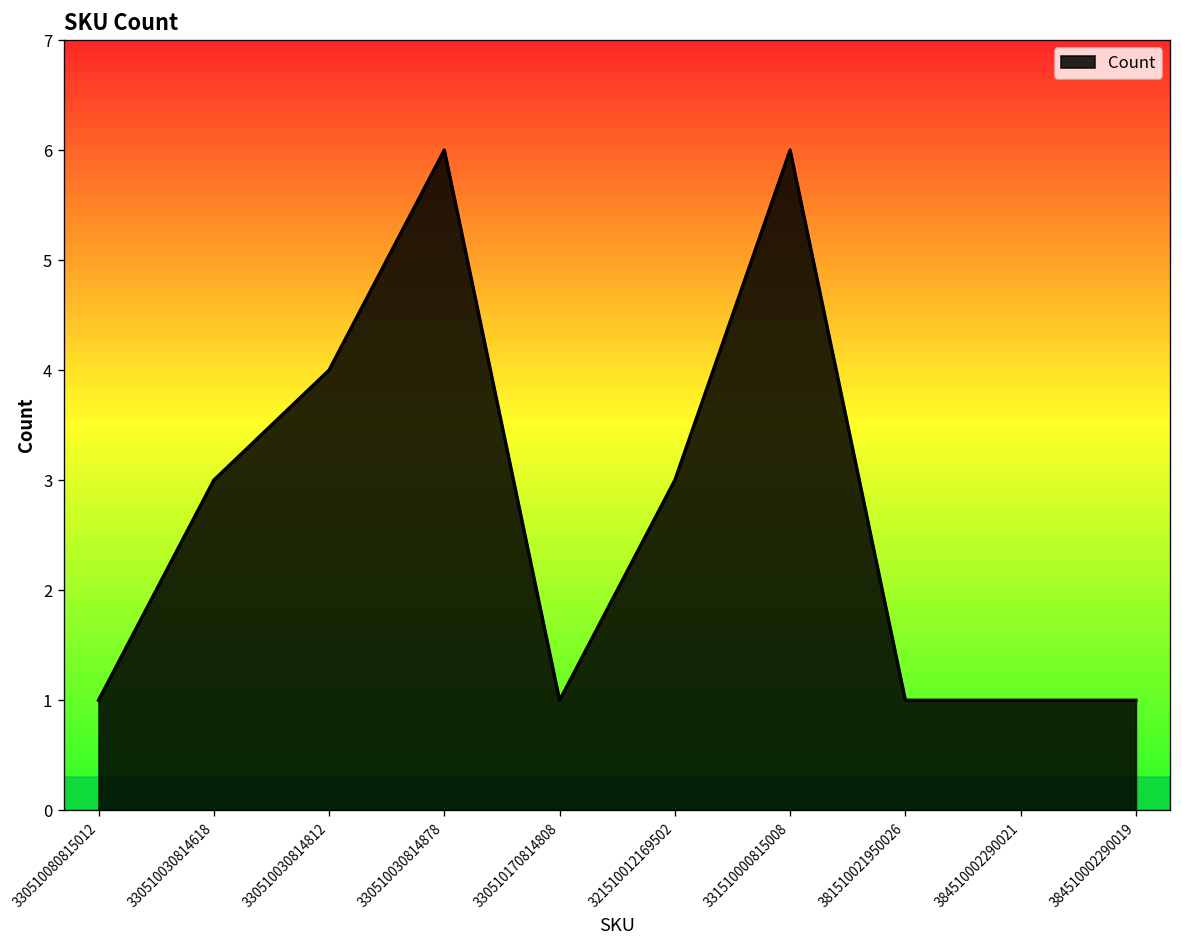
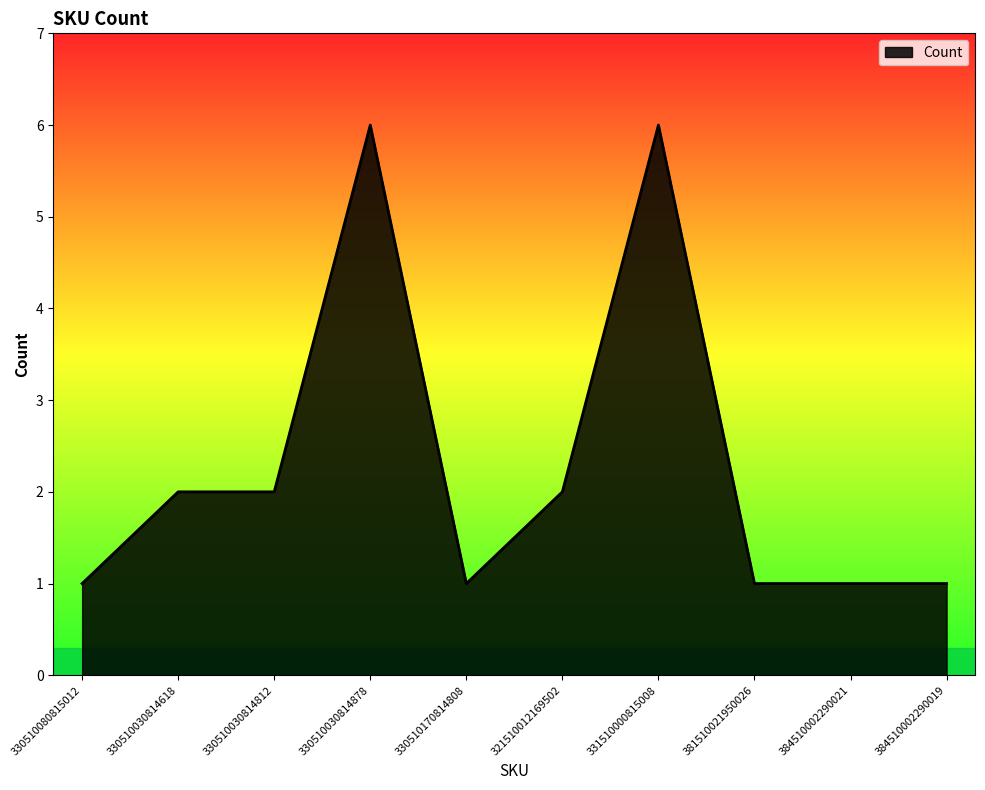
330510030814618: 3 -> 2
330510030814812: 4 -> 2
321510012169502: 3 -> 2
